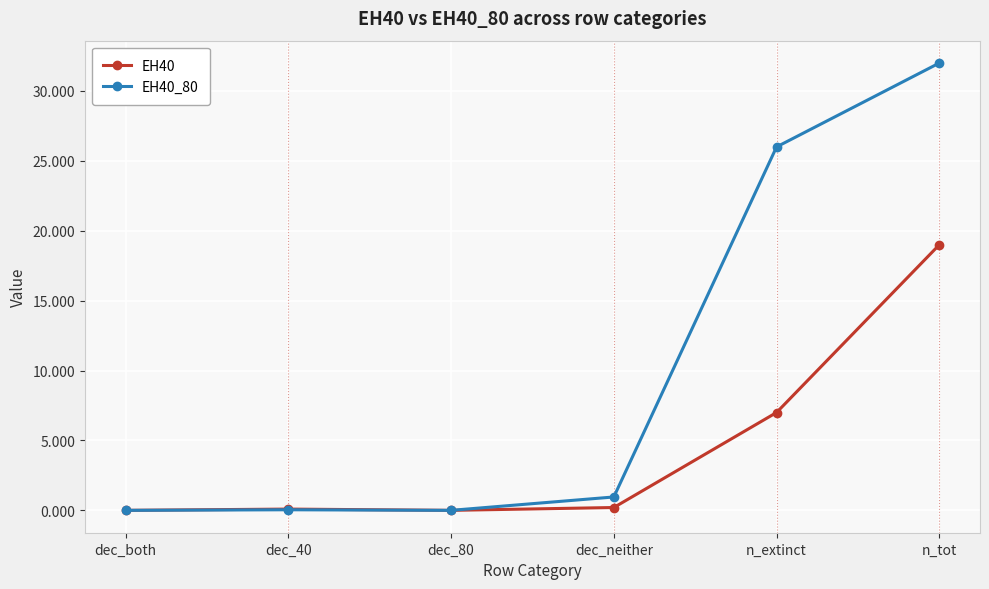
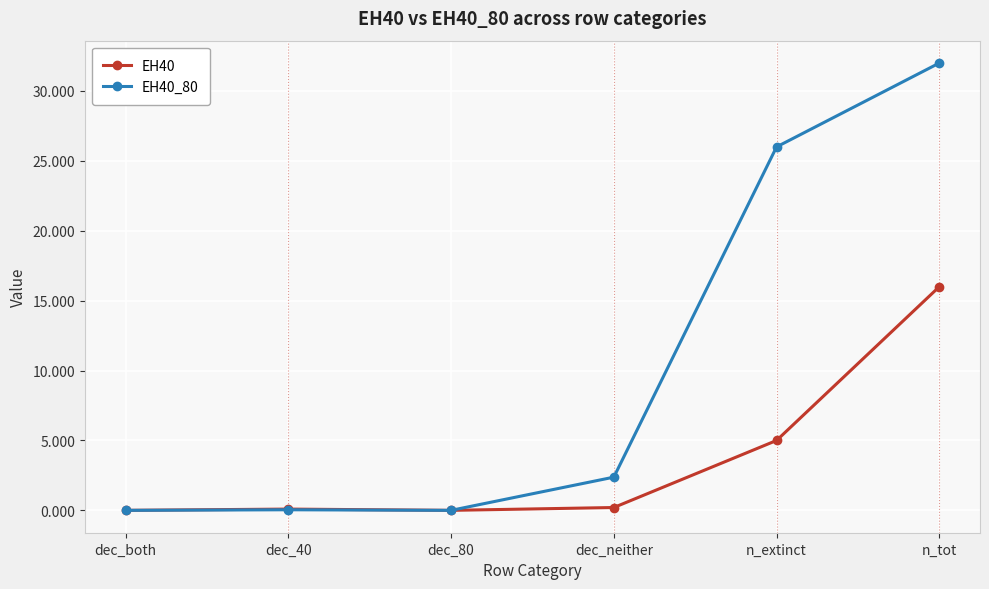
EH40_80, dec_neither: 1.0 -> 2.4
EH40, n_extinct: 7 -> 5
EH40, n_tot: 19 -> 16
